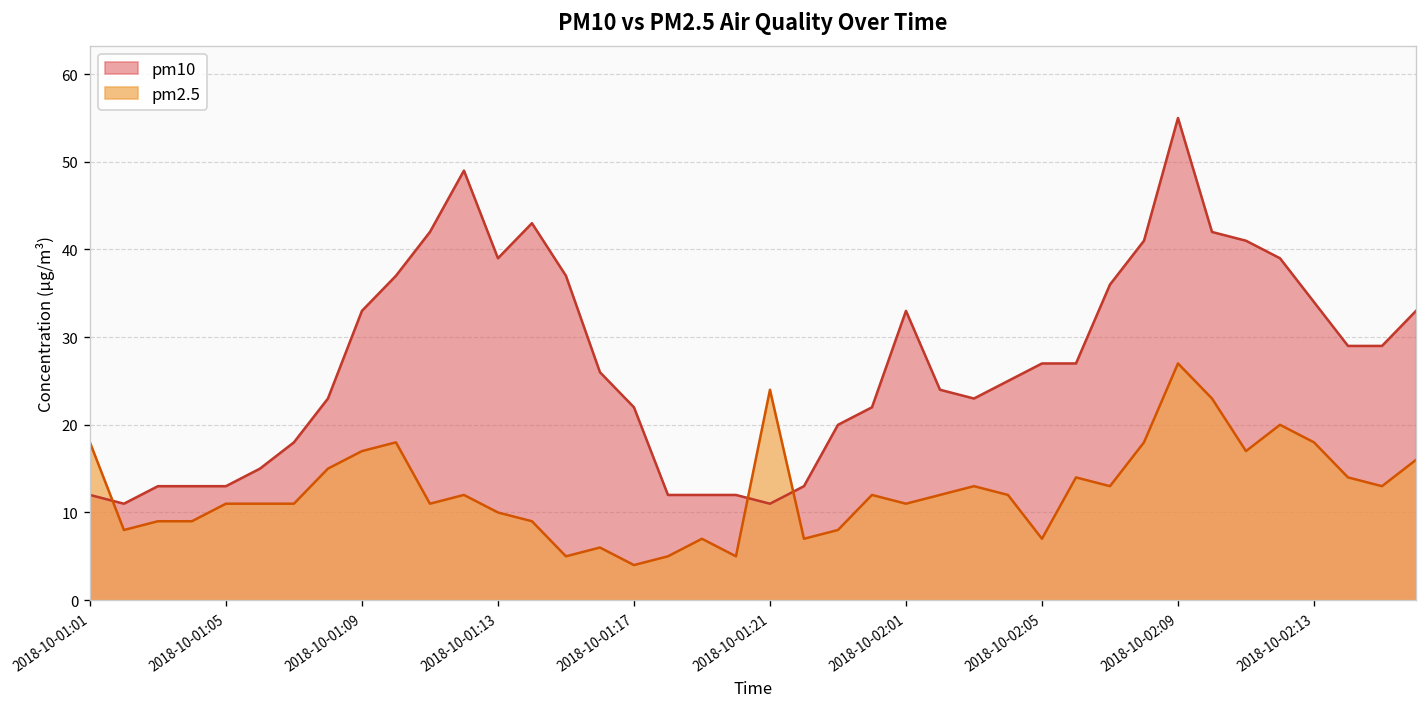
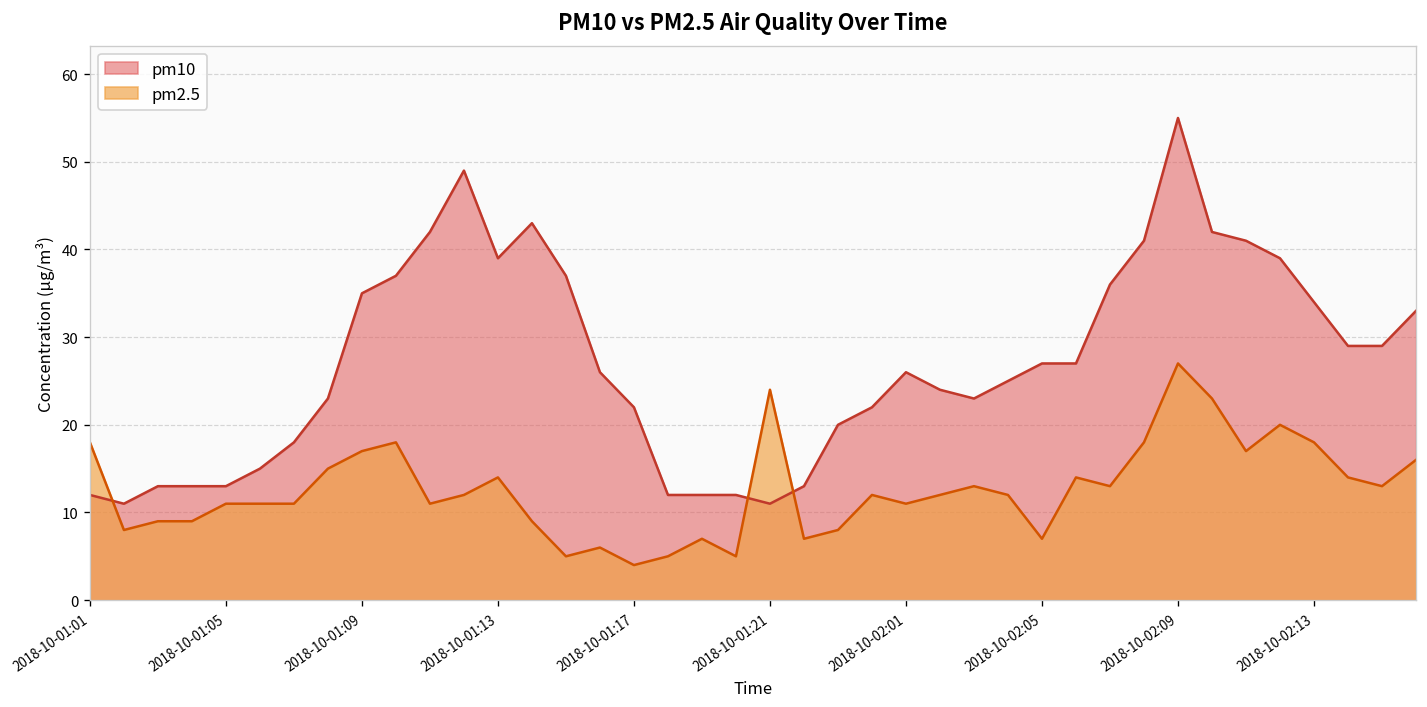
pm10, 2018-10-01:09: 33 -> 35
pm2.5, 2018-10-01:13: 10 -> 14
pm10, 2018-10-02:01: 33 -> 26
